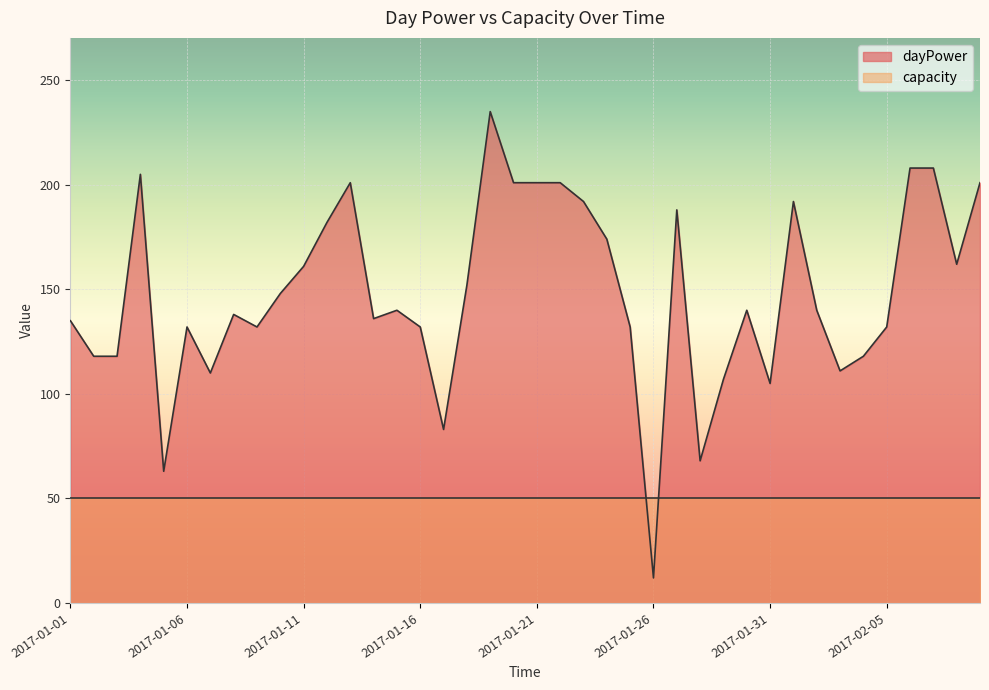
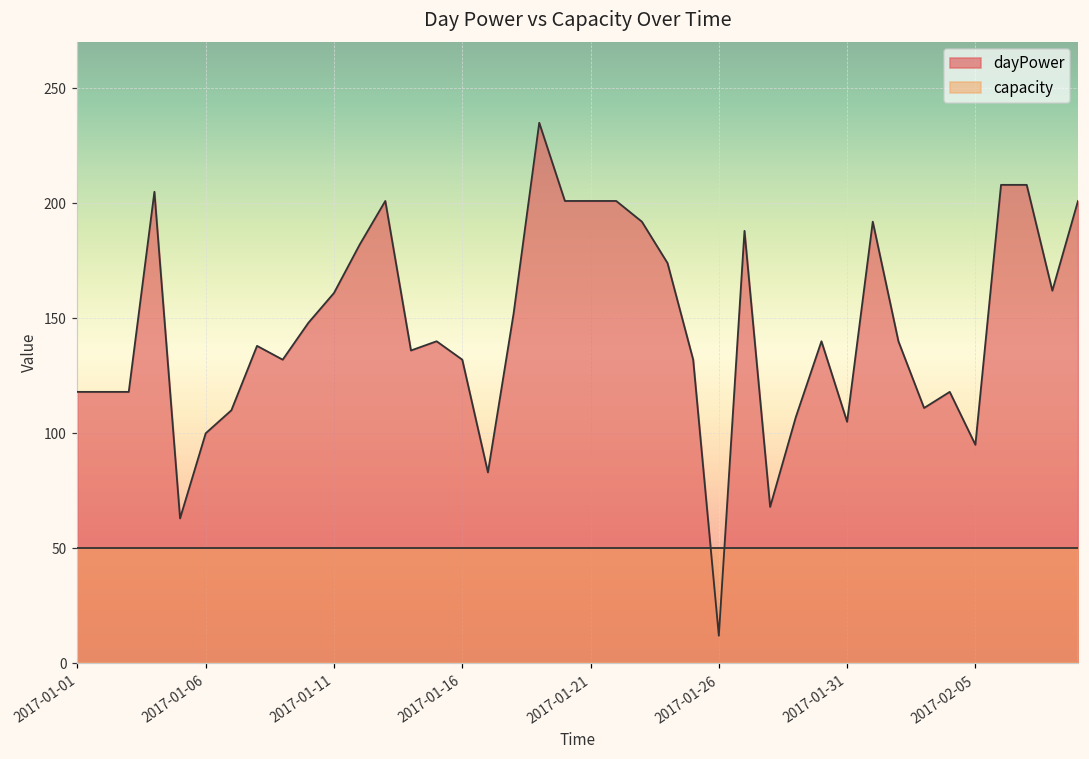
dayPower, 2017-01-01: 135 -> 118
dayPower, 2017-01-06: 132 -> 100
dayPower, 2017-02-05: 132 -> 95
